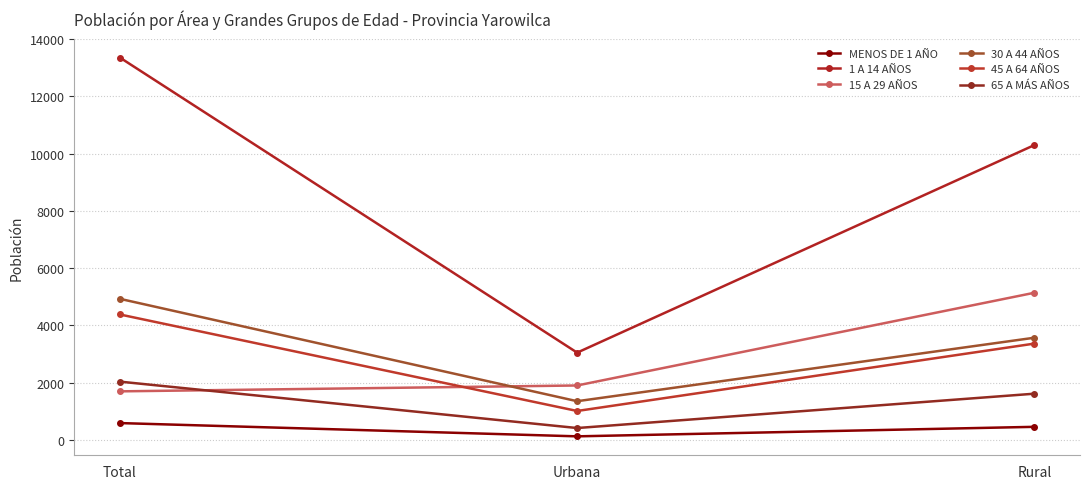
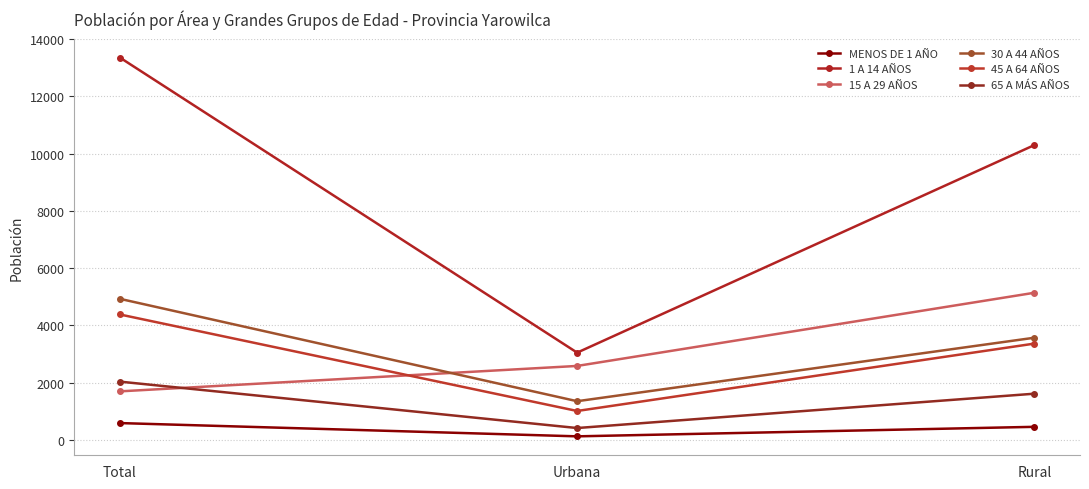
15 A 29 AÑOS, Urbana: 1900 -> 2600
